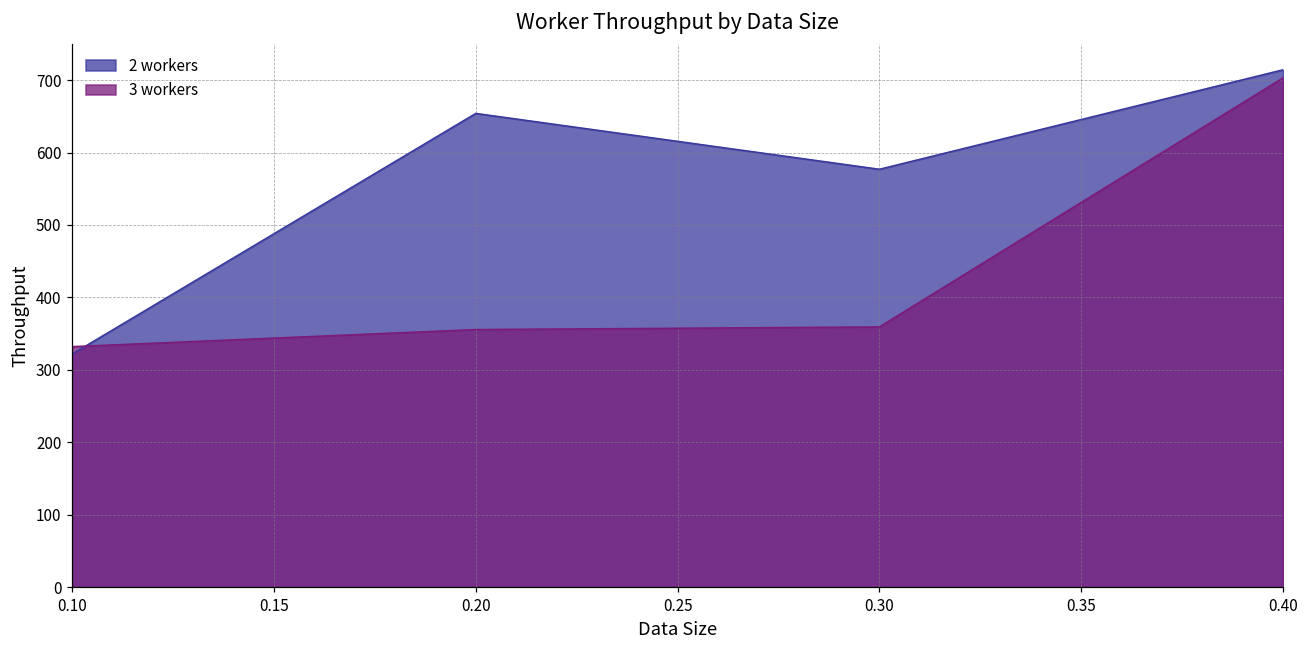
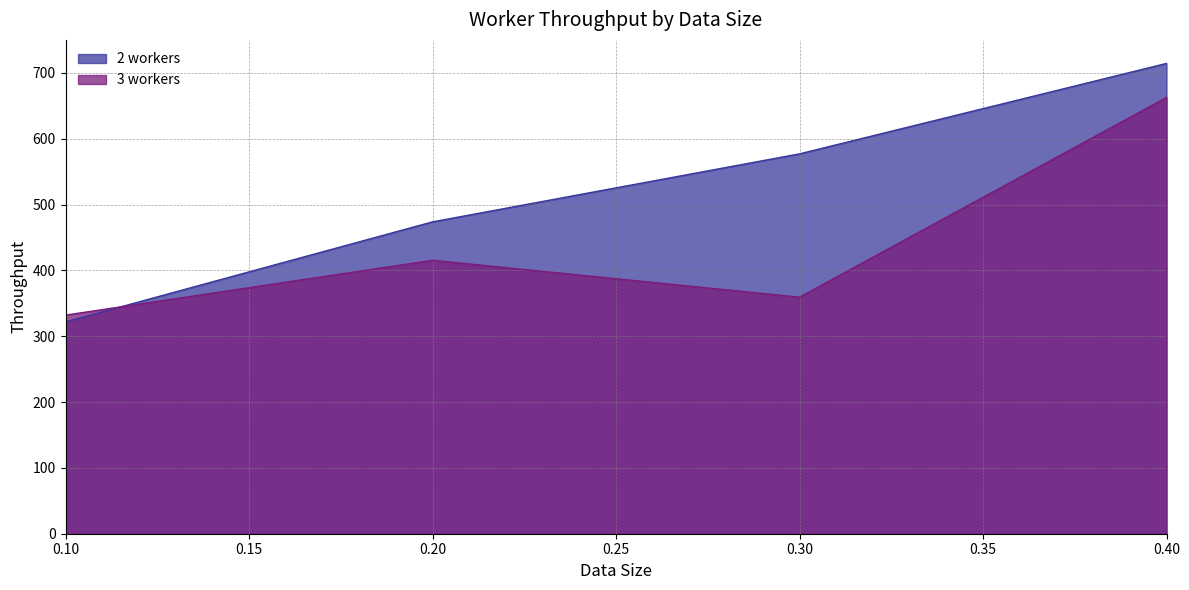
2 workers, 0.20: 650 -> 470
3 workers, 0.20: 360 -> 420
3 workers, 0.40: 700 -> 660
